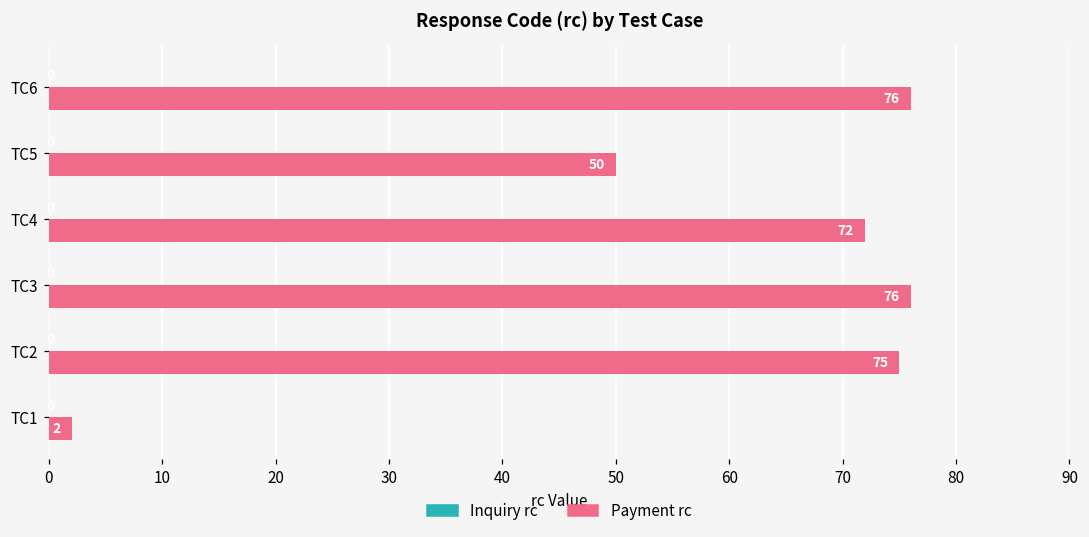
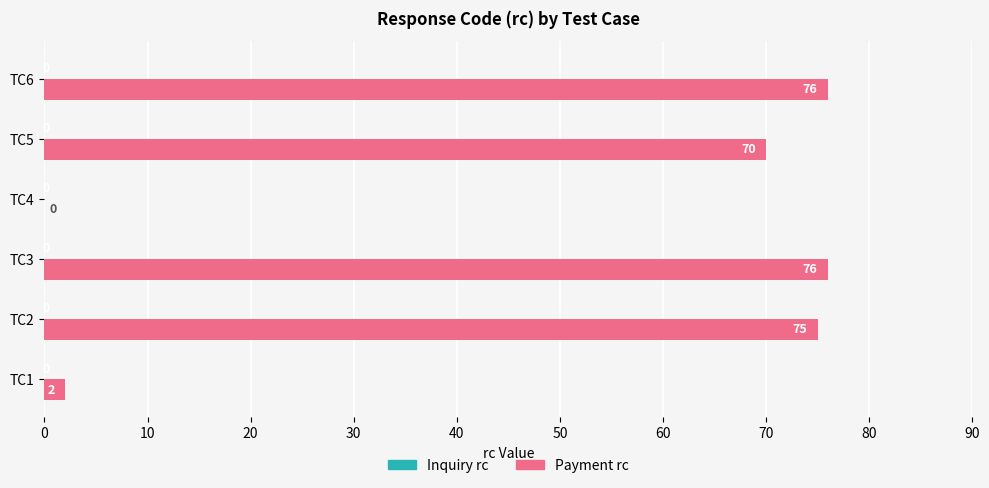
Payment rc, TC5: 50 -> 70
Payment rc, TC4: 72 -> 0
